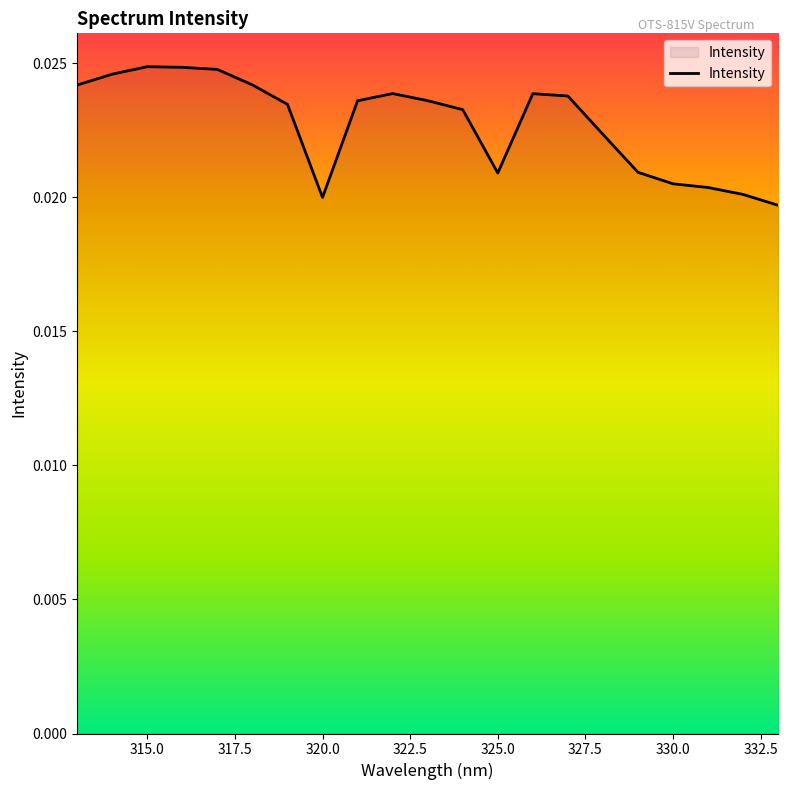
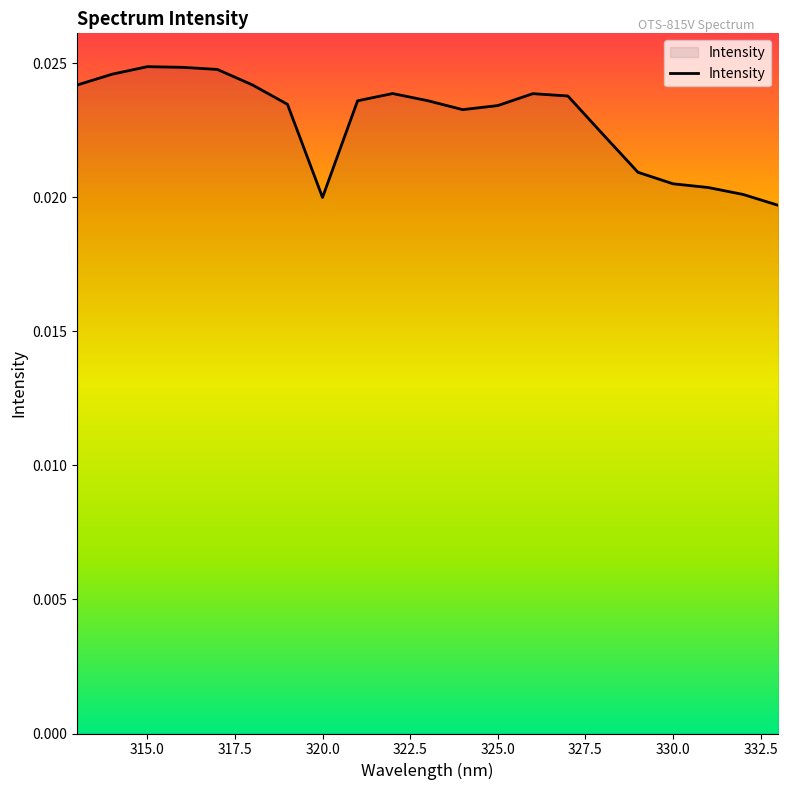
325.0: 0.0209 -> 0.0234
